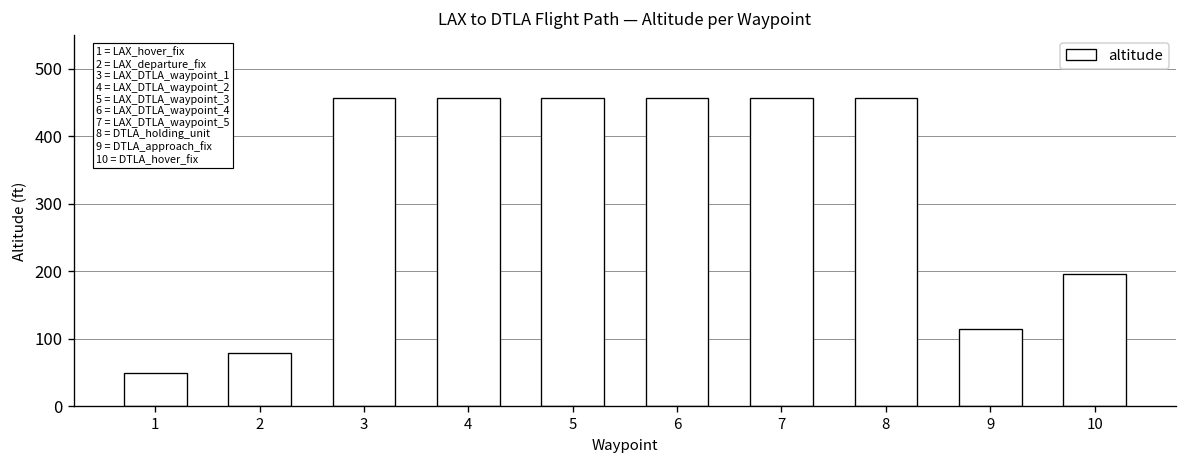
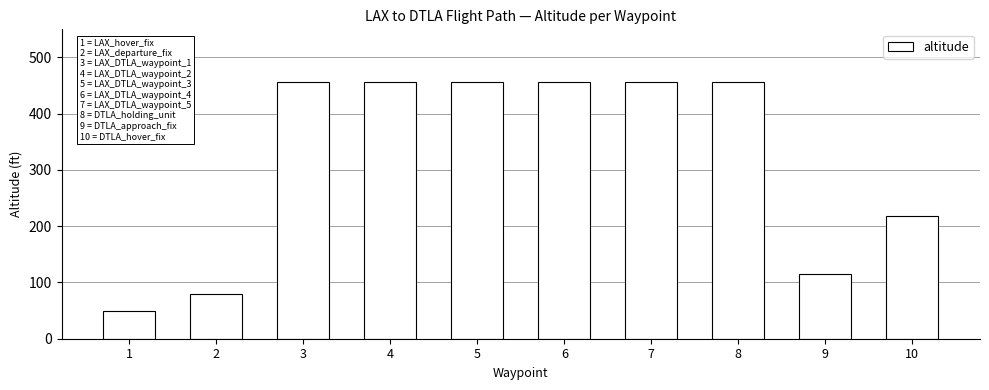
10: 200 -> 220
